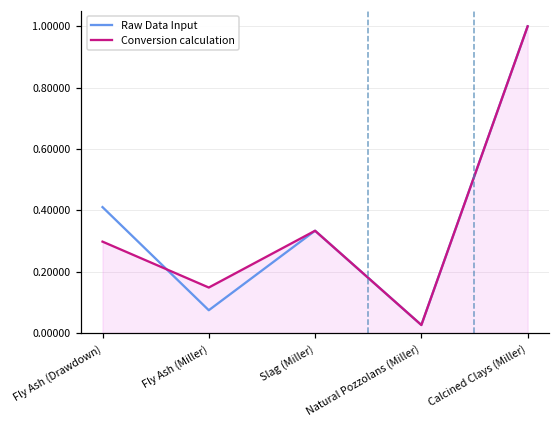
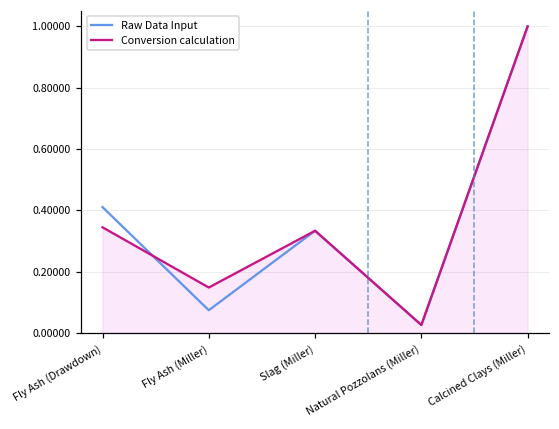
Conversion calculation, Fly Ash (Drawdown): 0.30 -> 0.34
